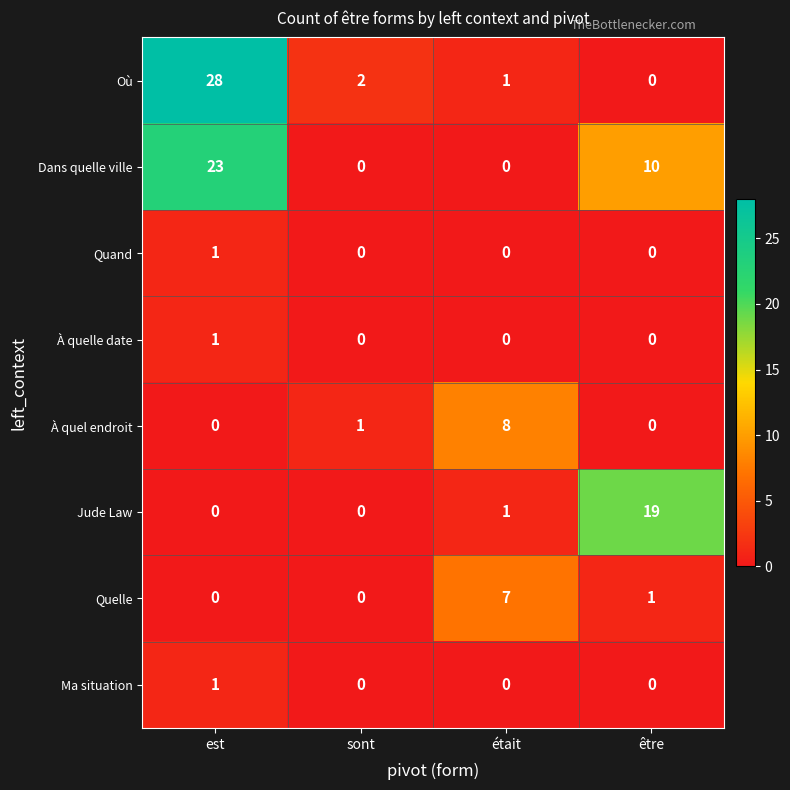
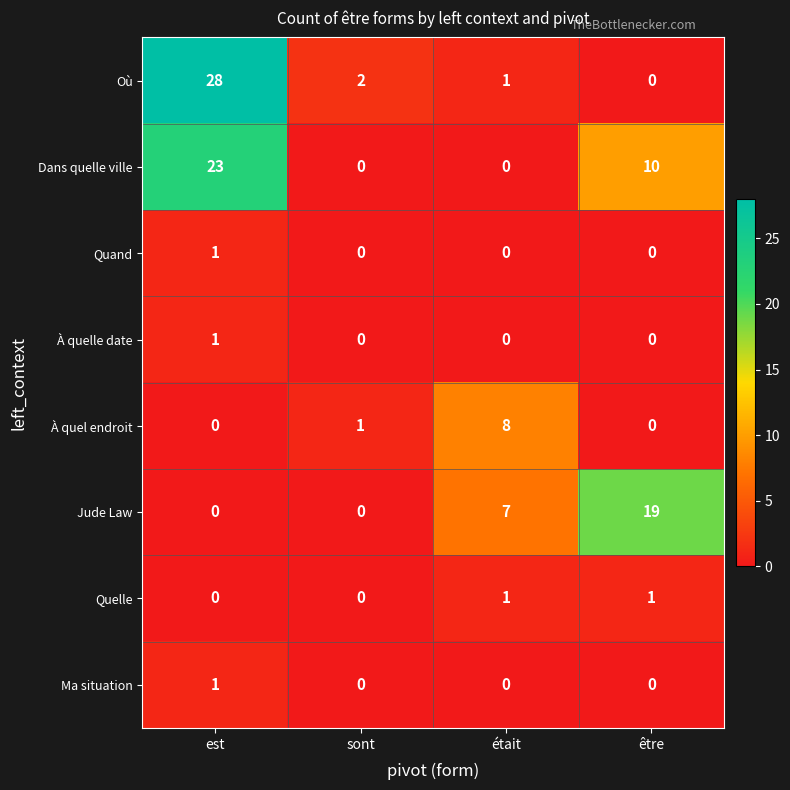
Jude Law, était: 1 -> 7
Quelle, était: 7 -> 1
